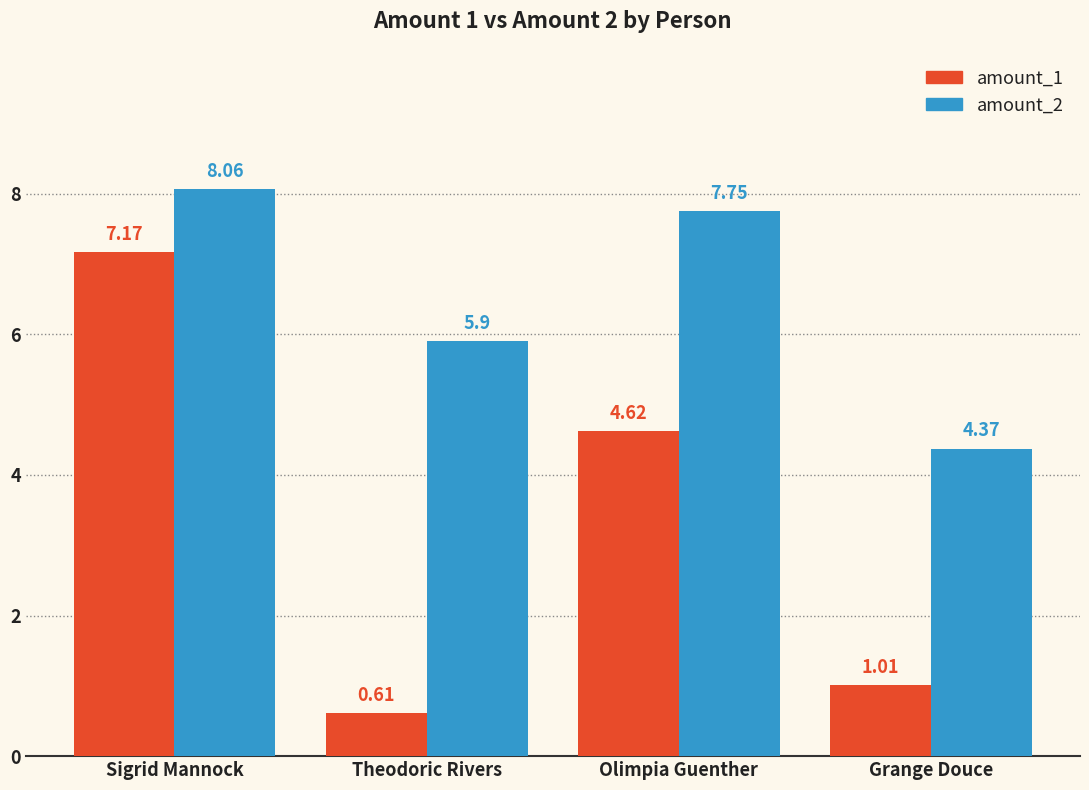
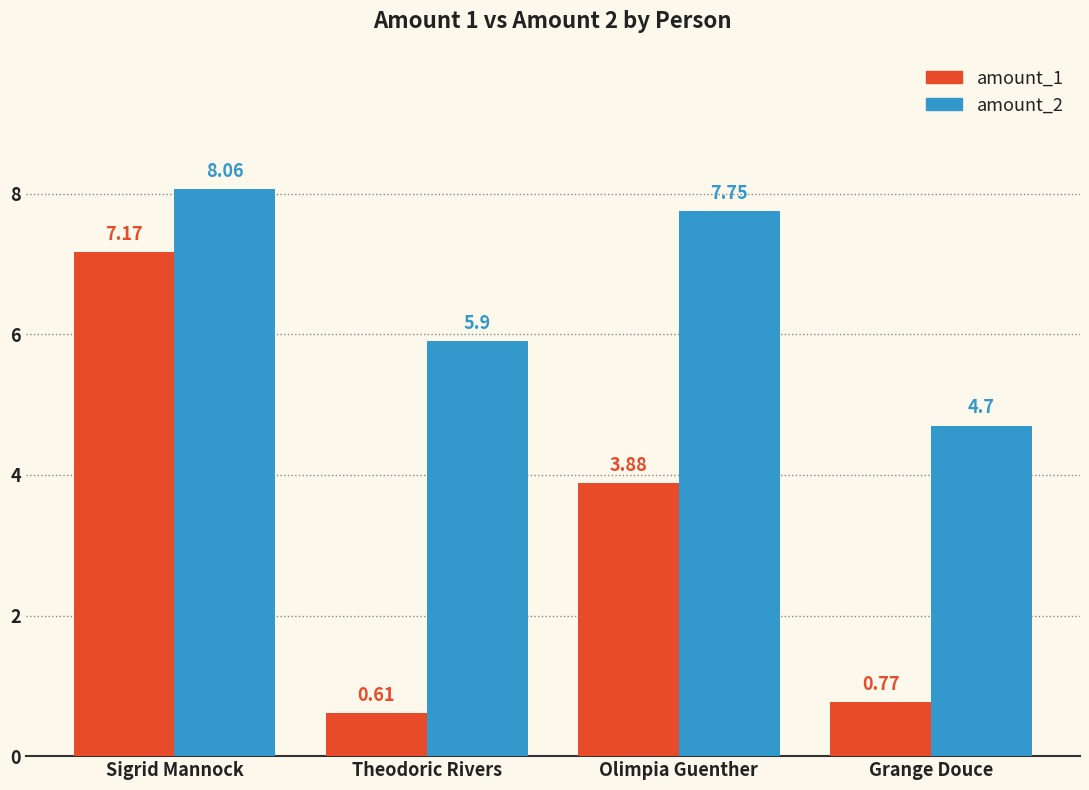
amount_1, Olimpia Guenther: 4.62 -> 3.88
amount_1, Grange Douce: 1.01 -> 0.77
amount_2, Grange Douce: 4.37 -> 4.7
